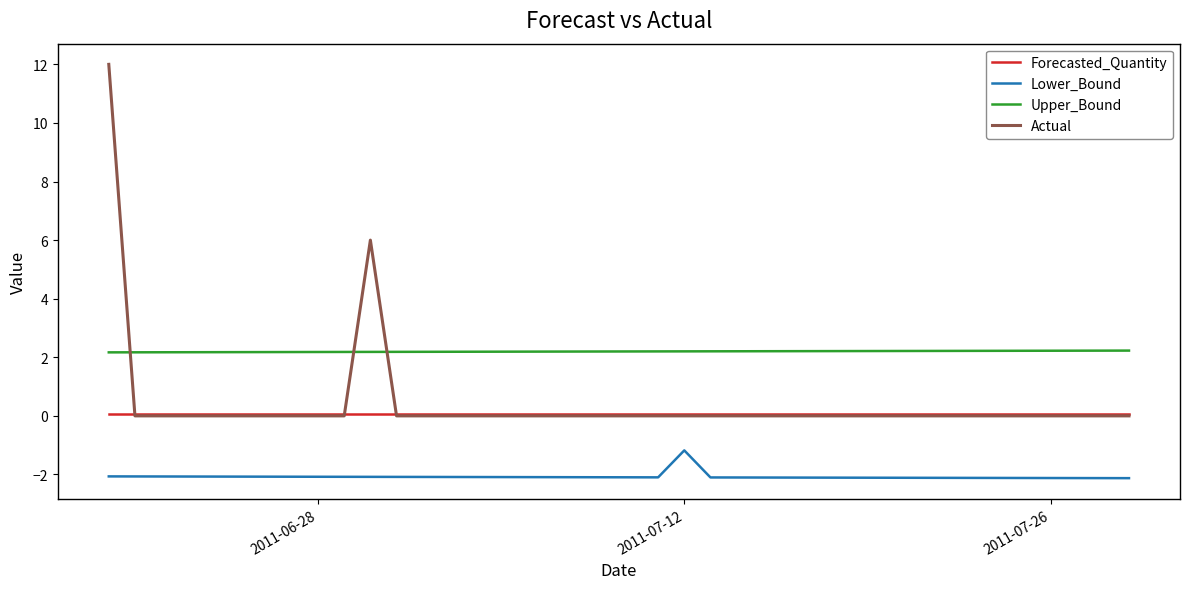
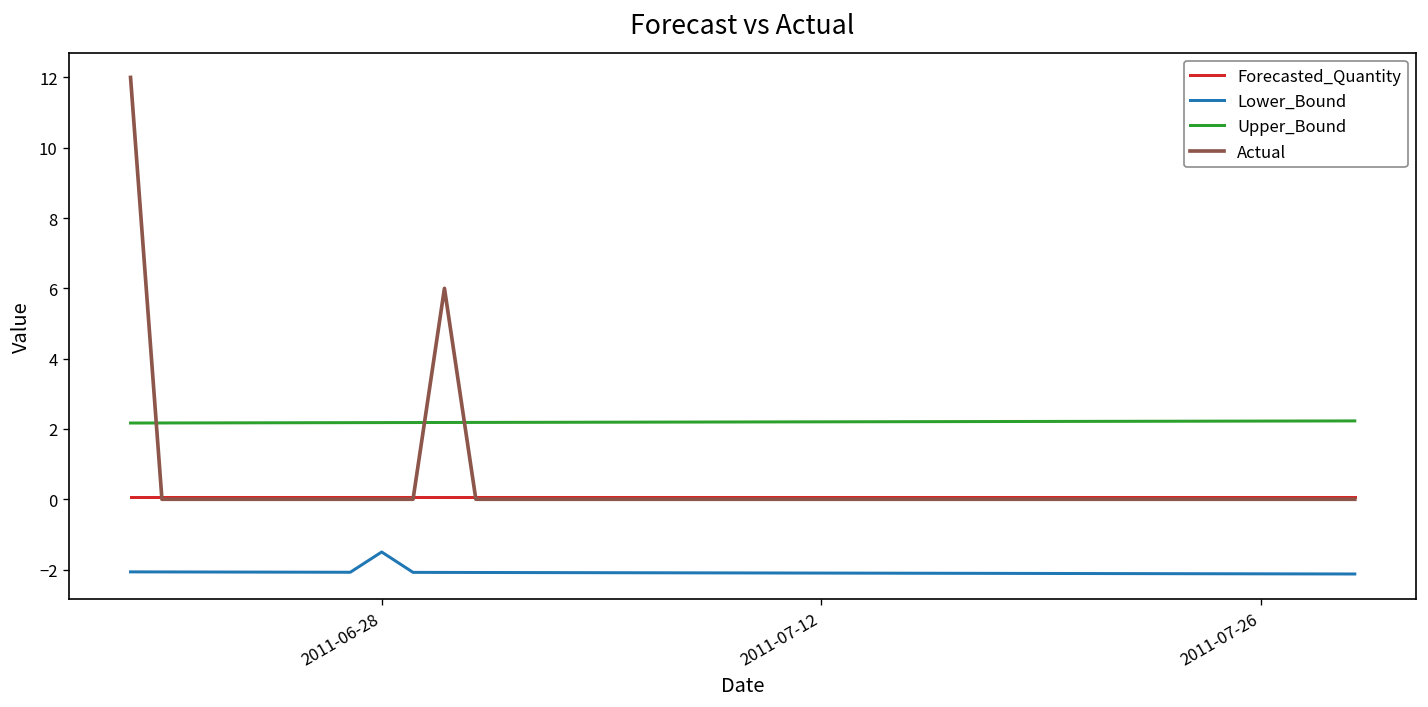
Lower_Bound, 2011-06-28: -2.1 -> -1.5
Lower_Bound, 2011-07-12: -1.2 -> -2.1
